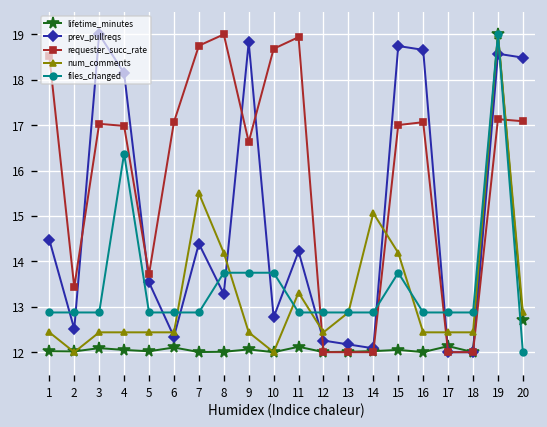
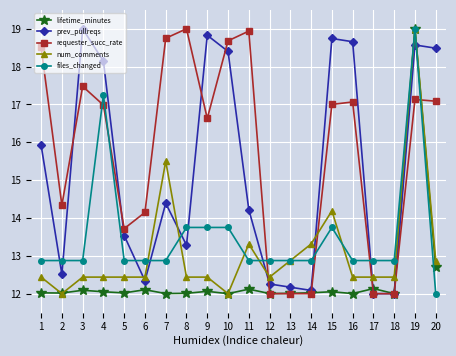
prev_pullreqs, 1: 14.5 -> 15.9
requester_succ_rate, 2: 13.4 -> 14.3
requester_succ_rate, 3: 17.0 -> 17.5
files_changed, 4: 16.4 -> 17.3
requester_succ_rate, 6: 17.1 -> 14.1
num_comments, 8: 14.2 -> 12.4
prev_pullreqs, 10: 12.8 -> 18.4
num_comments, 14: 15.1 -> 13.3
